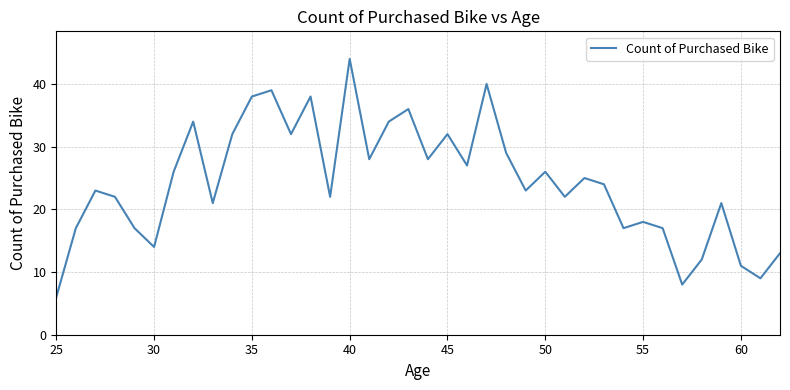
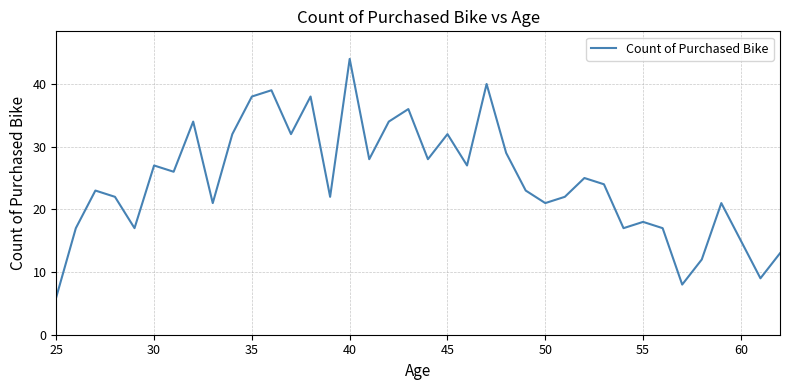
30: 14 -> 27
50: 26 -> 21
60: 11 -> 15
